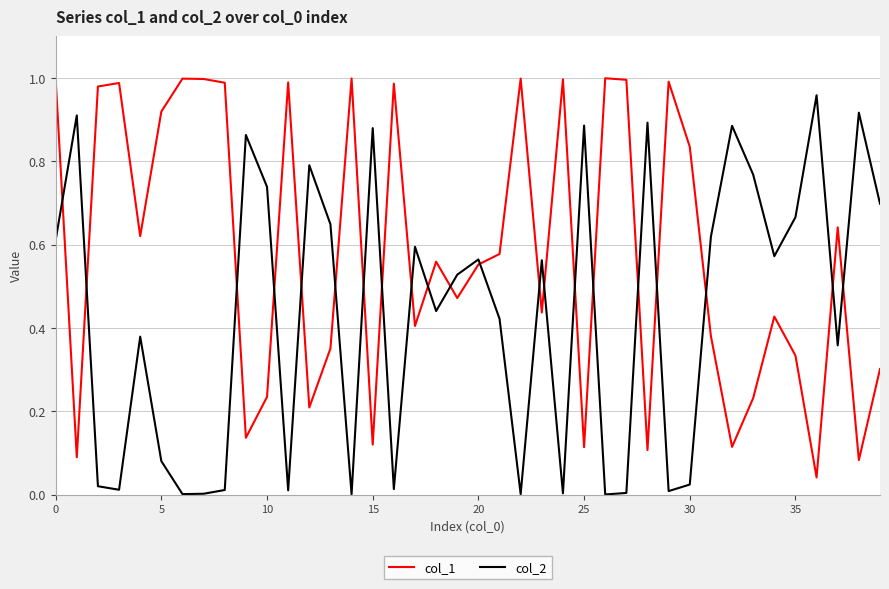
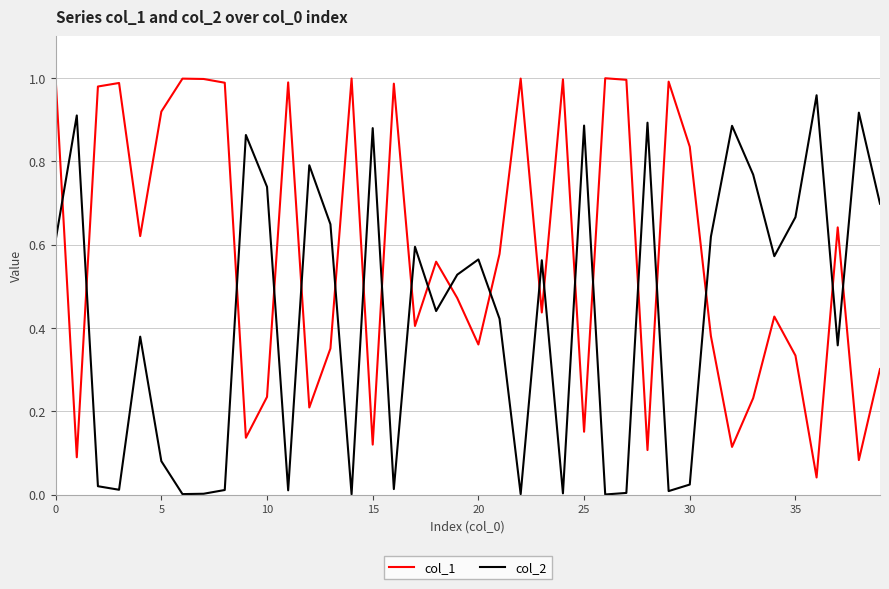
col_1, 20: 0.55 -> 0.36
col_1, 25: 0.11 -> 0.15
